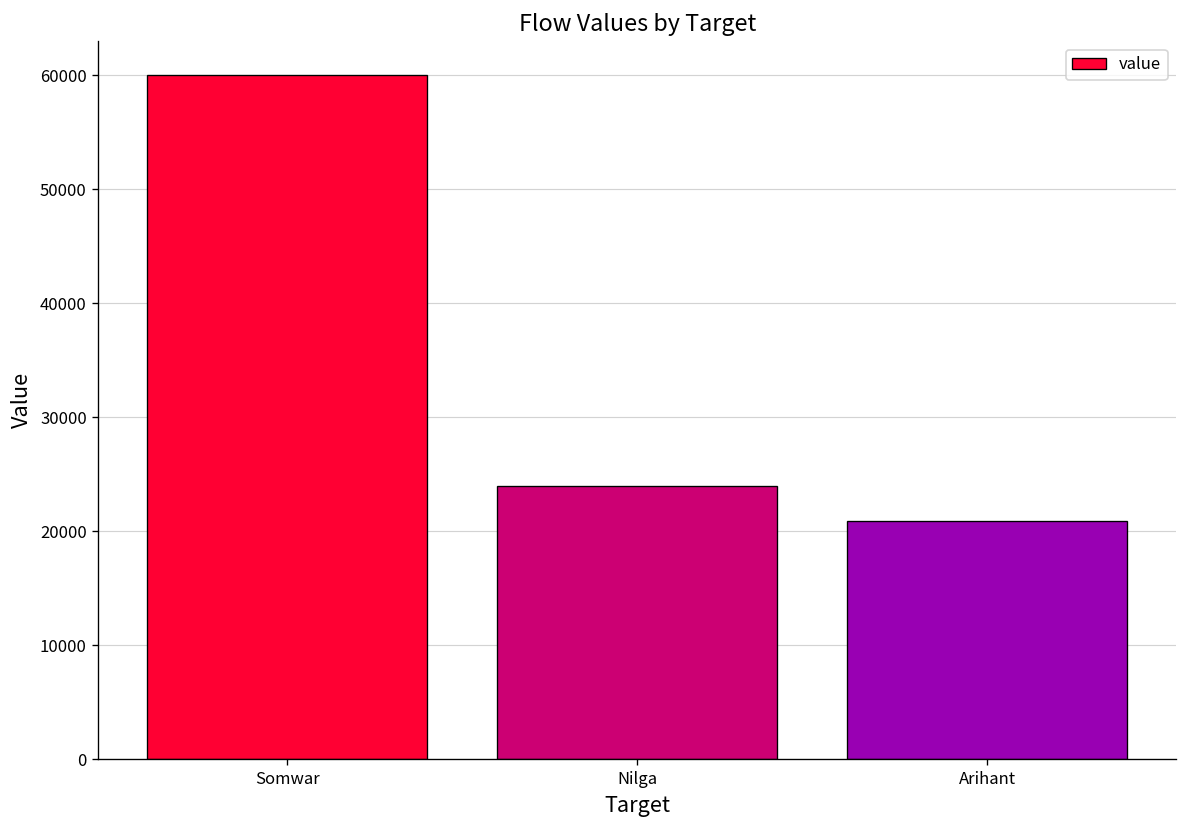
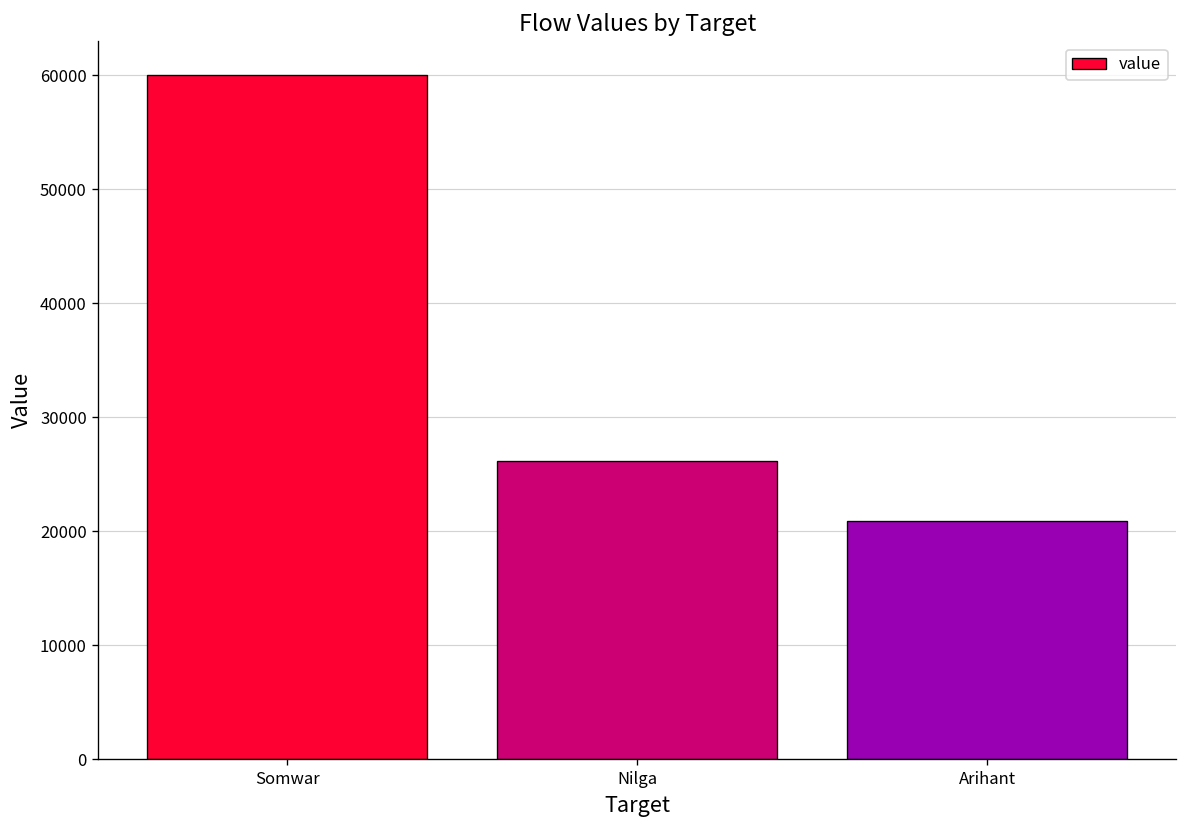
Nilga: 24000 -> 26000
